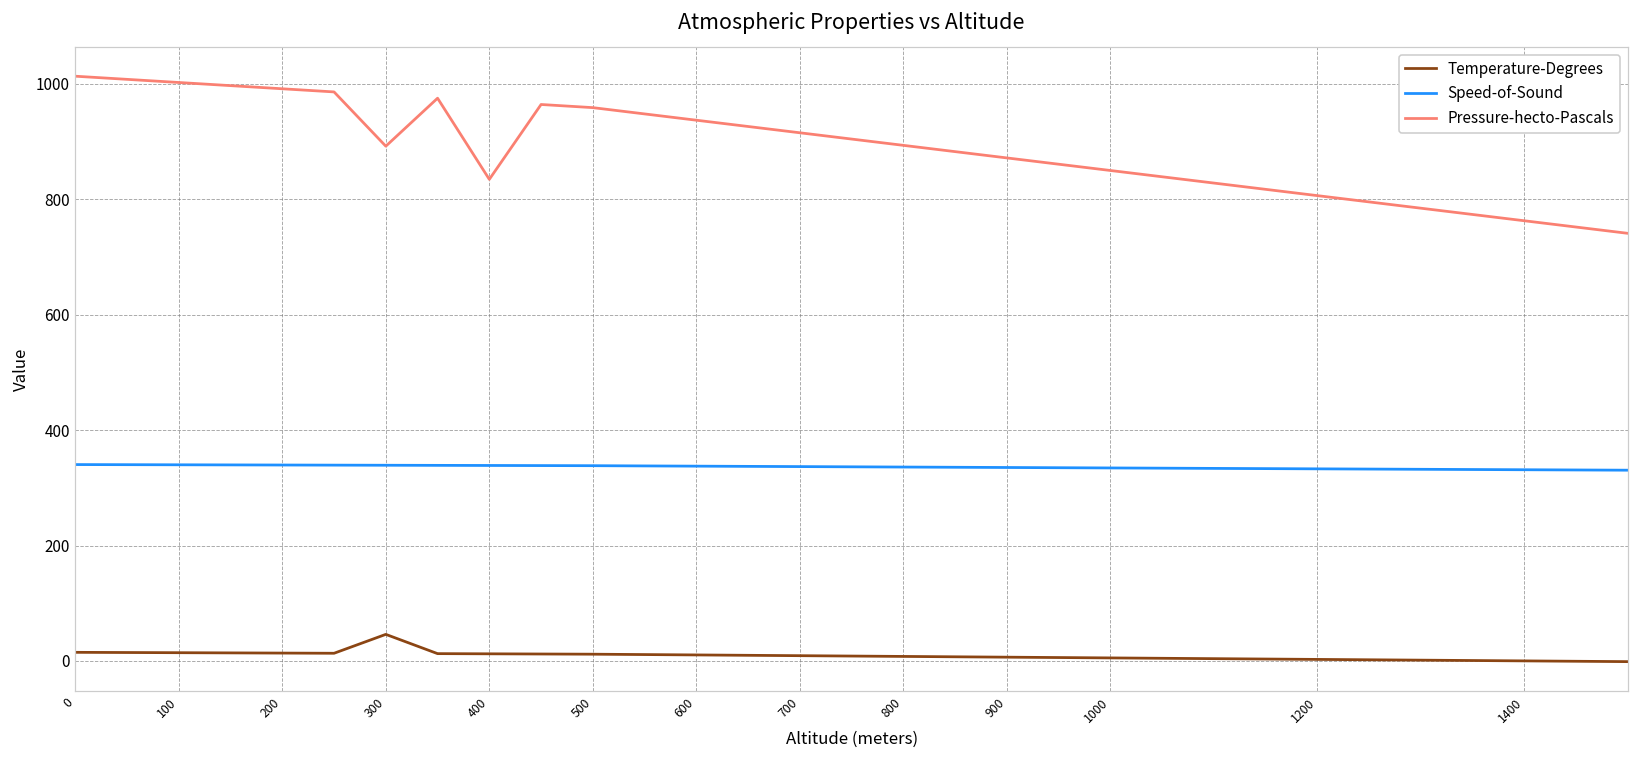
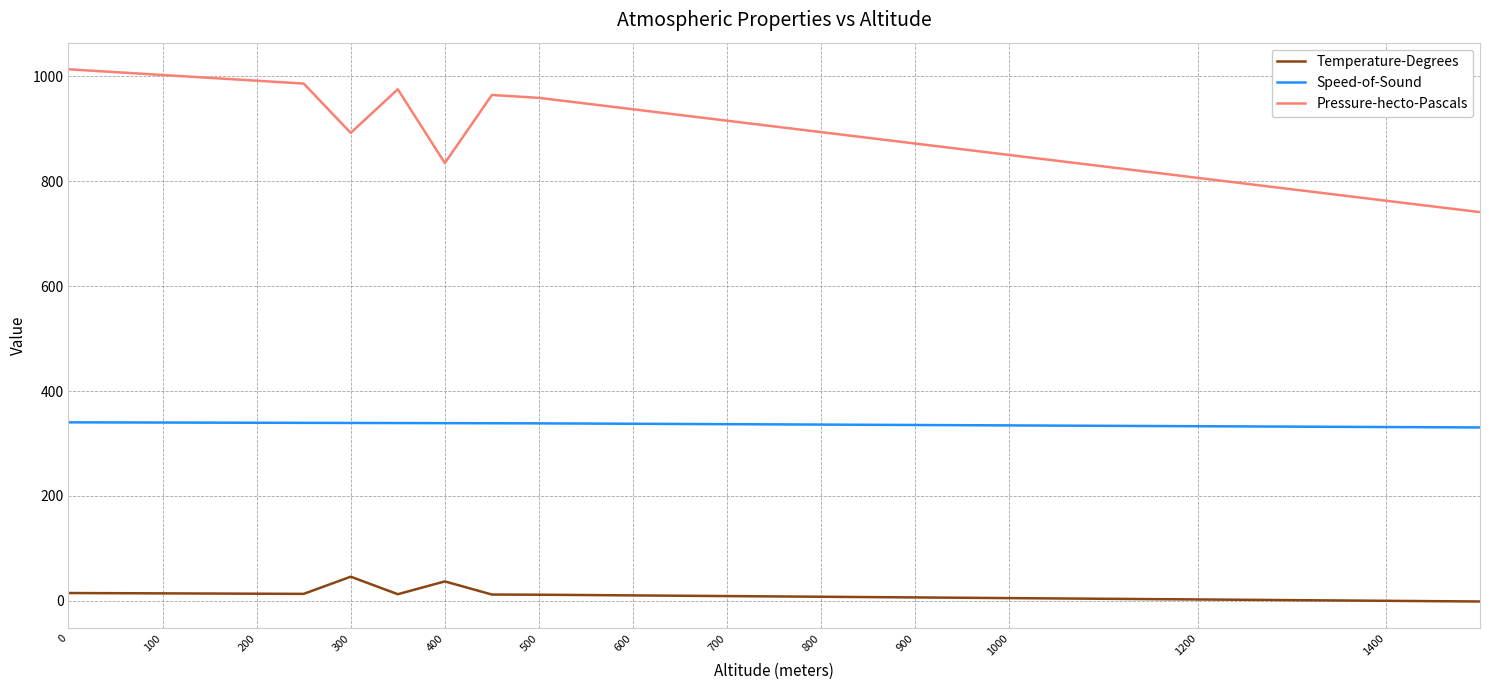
Temperature-Degrees, 400: 10 -> 40
